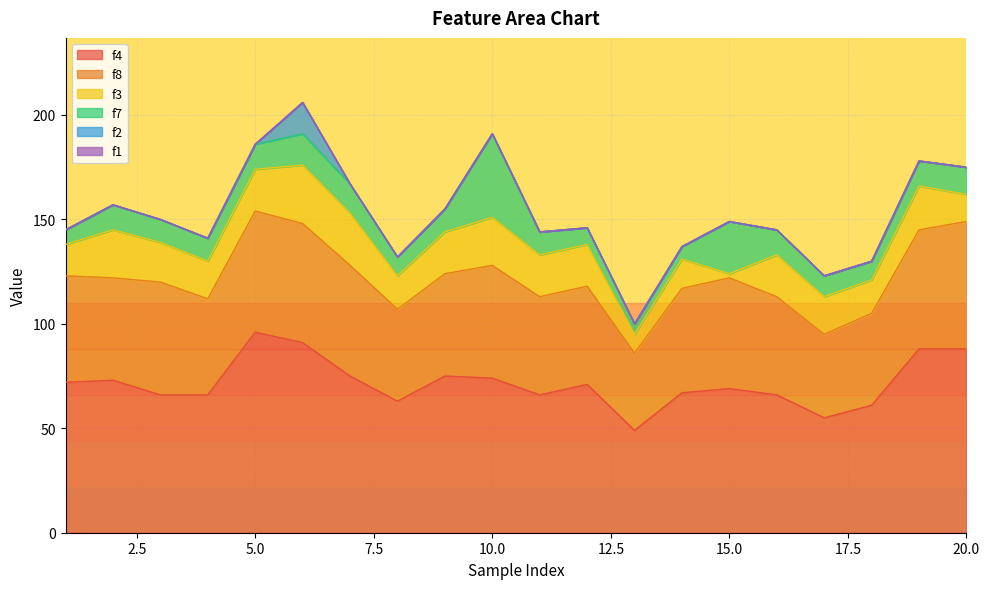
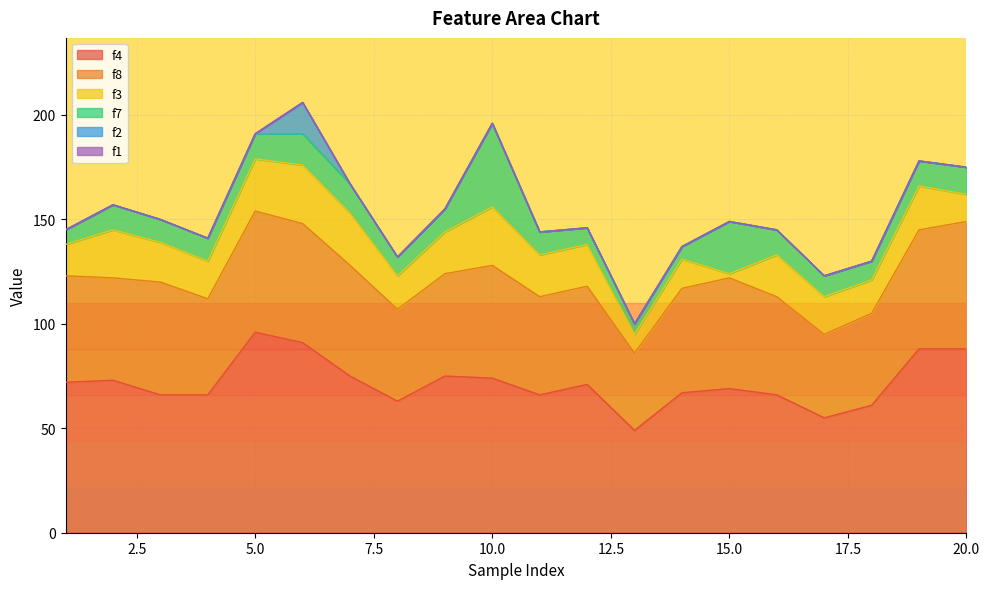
f3, 5.0: 20 -> 25
f3, 10.0: 23 -> 28
